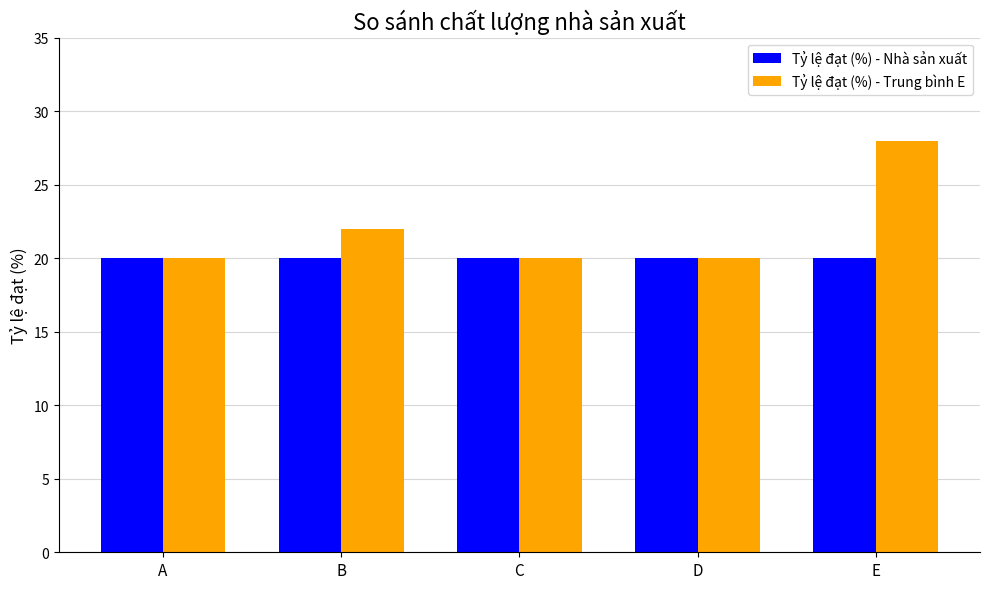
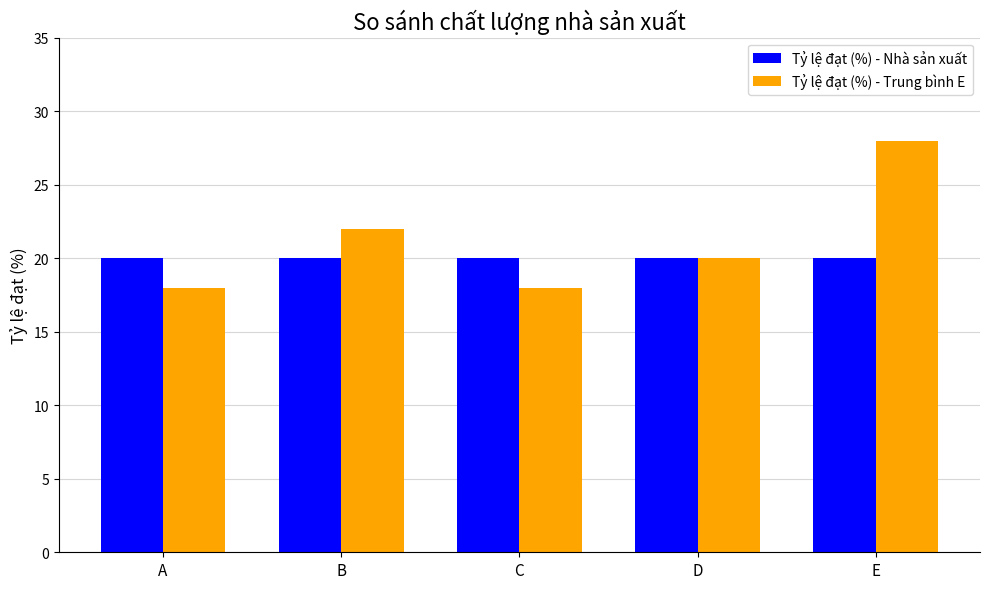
Tỷ lệ đạt (%) - Trung bình E, A: 20 -> 18
Tỷ lệ đạt (%) - Trung bình E, C: 20 -> 18
